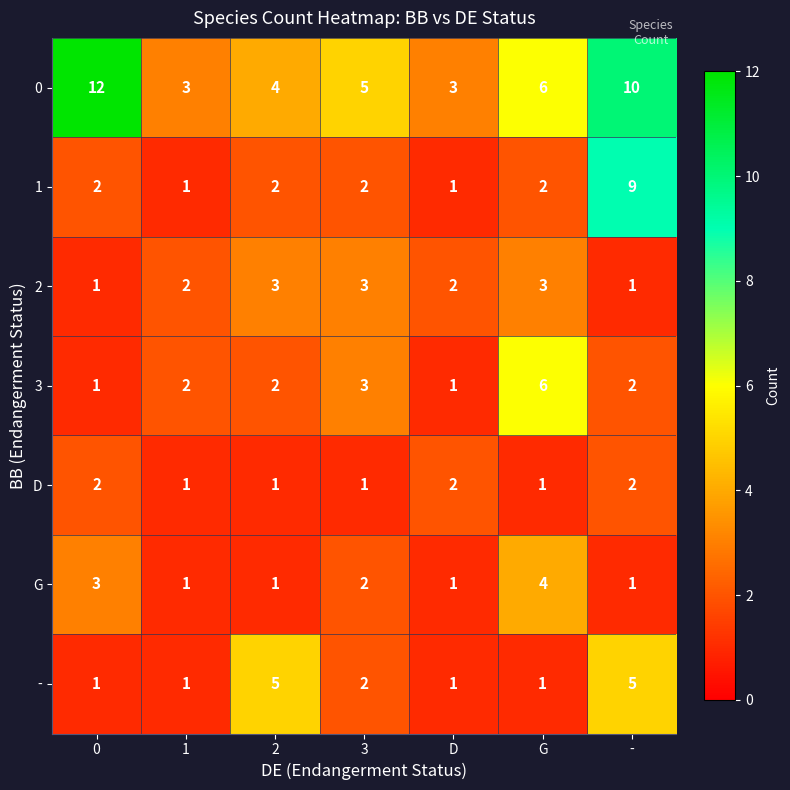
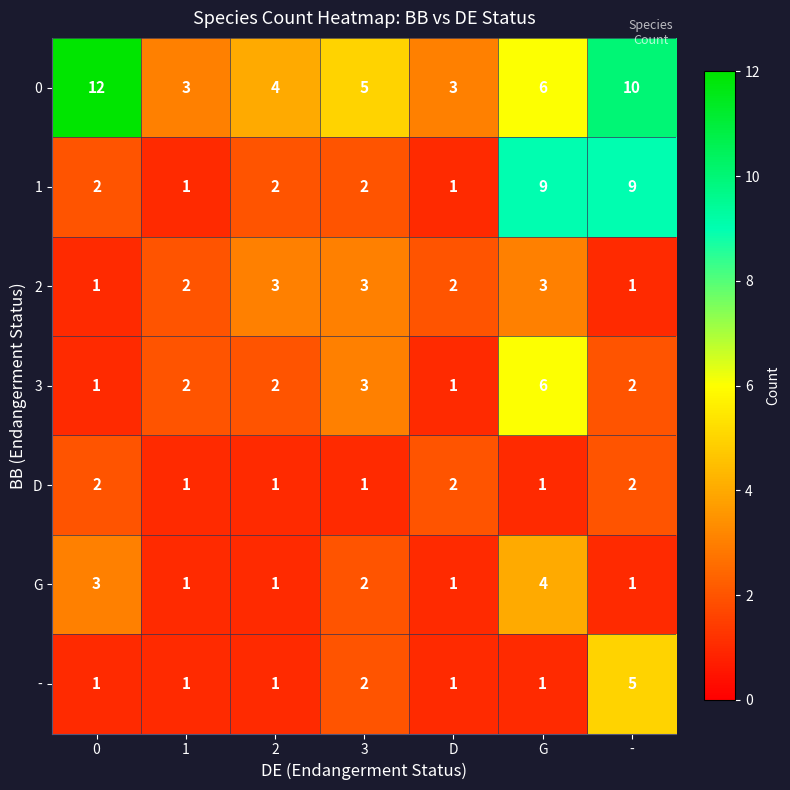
1, G: 2 -> 9
-, 2: 5 -> 1
